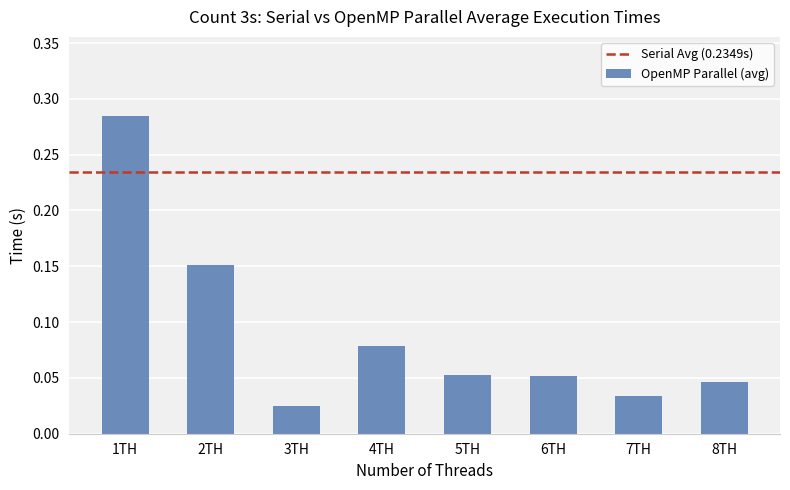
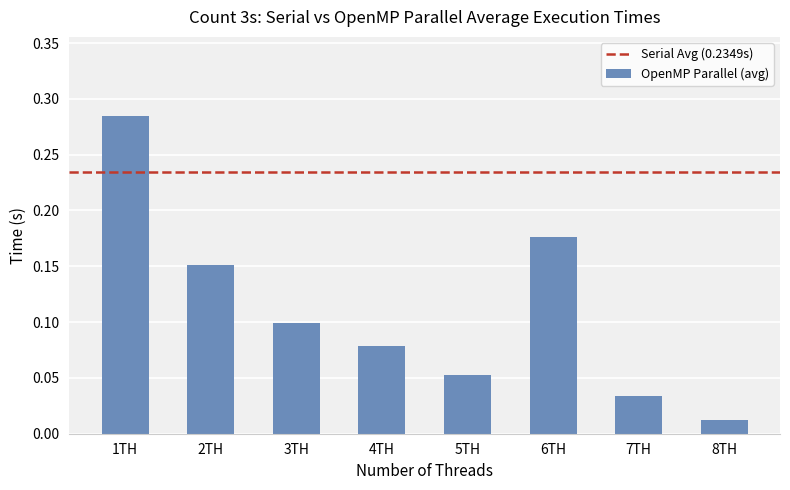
3TH: 0.025 -> 0.100
6TH: 0.052 -> 0.176
8TH: 0.047 -> 0.012
